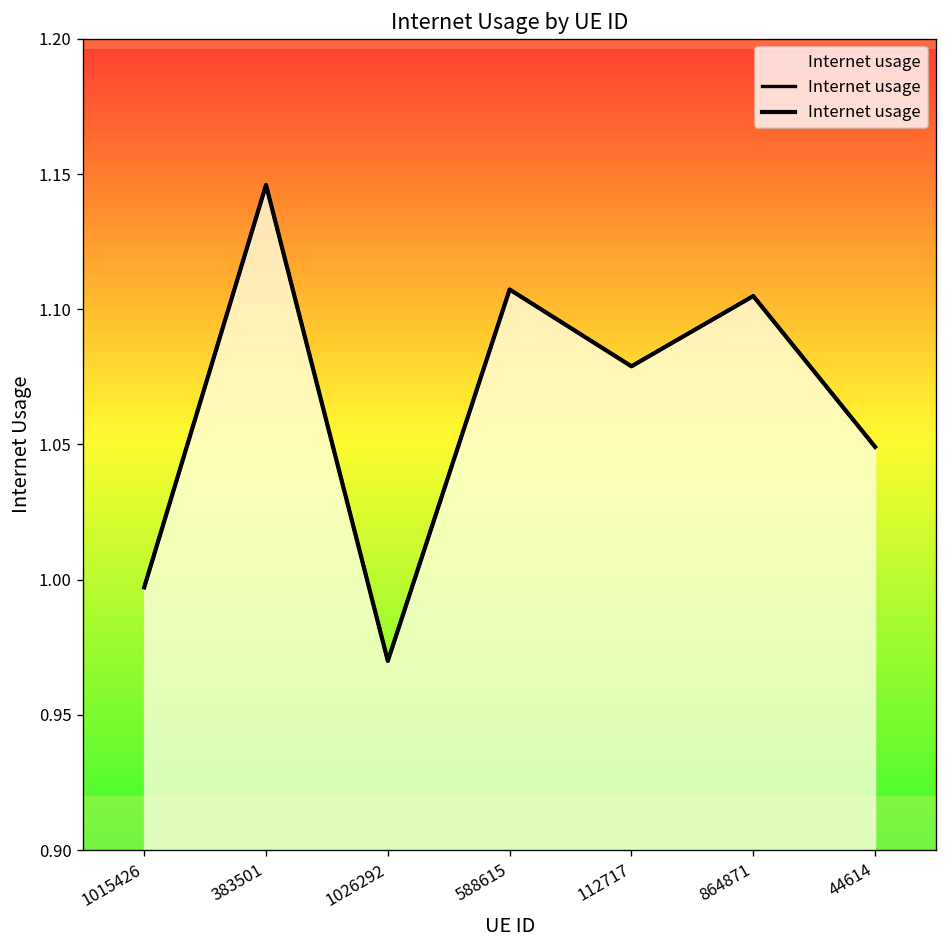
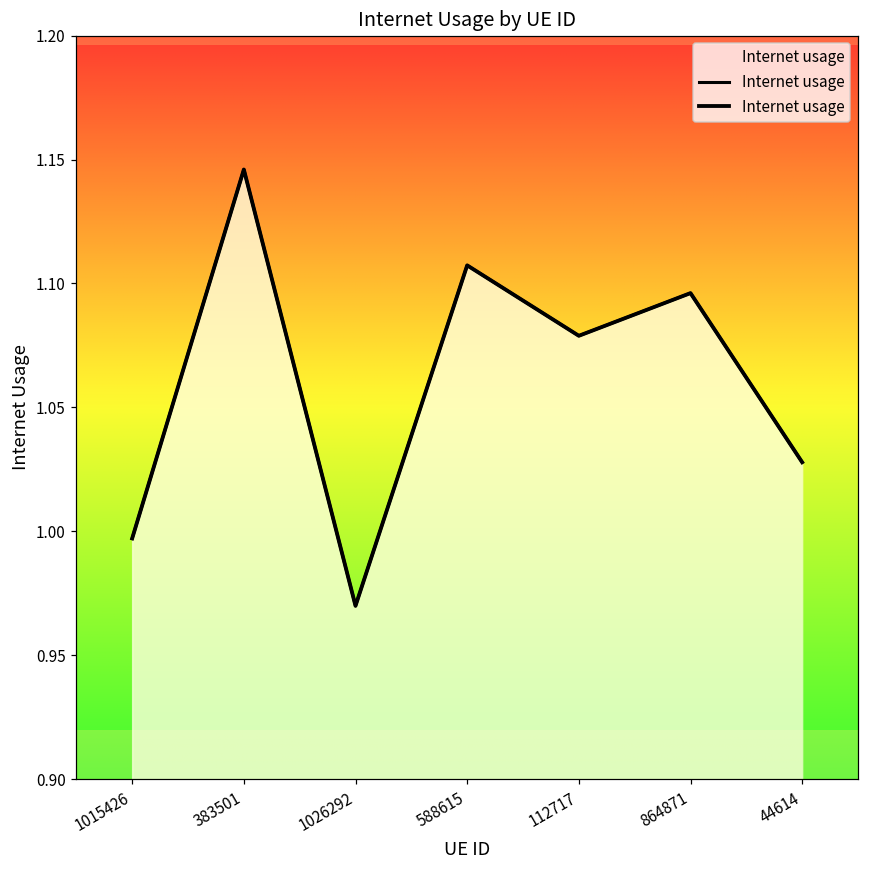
864871: 1.105 -> 1.096
44614: 1.049 -> 1.028
